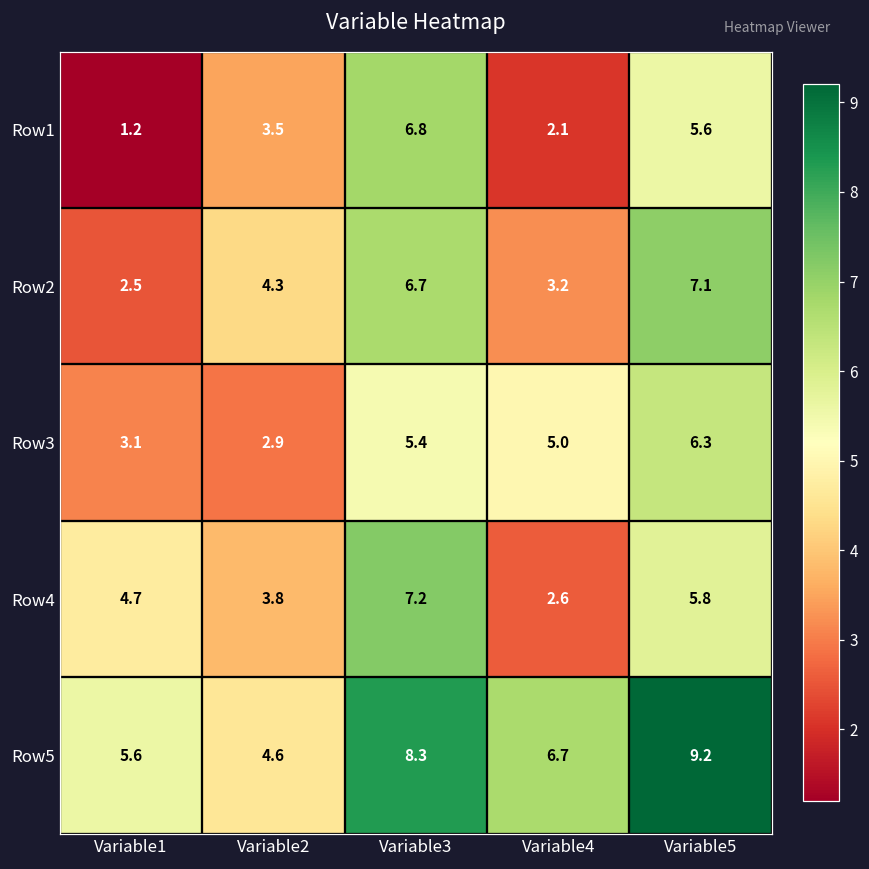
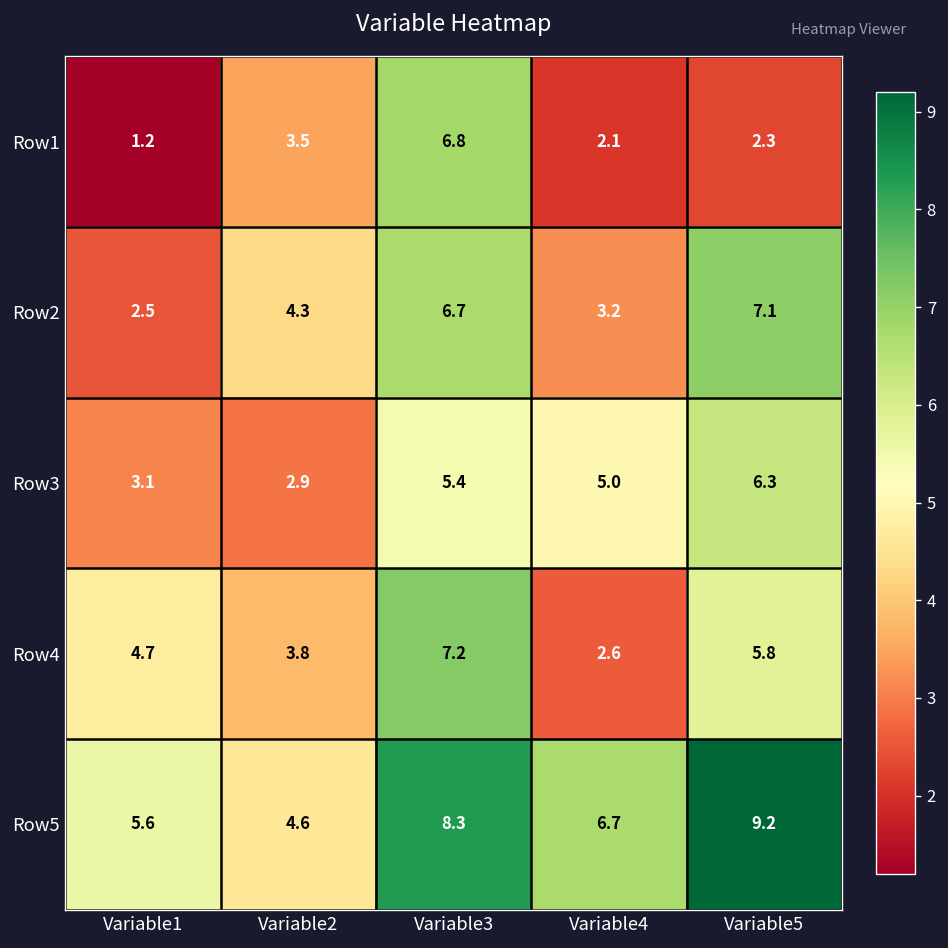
Row1, Variable5: 5.6 -> 2.3
